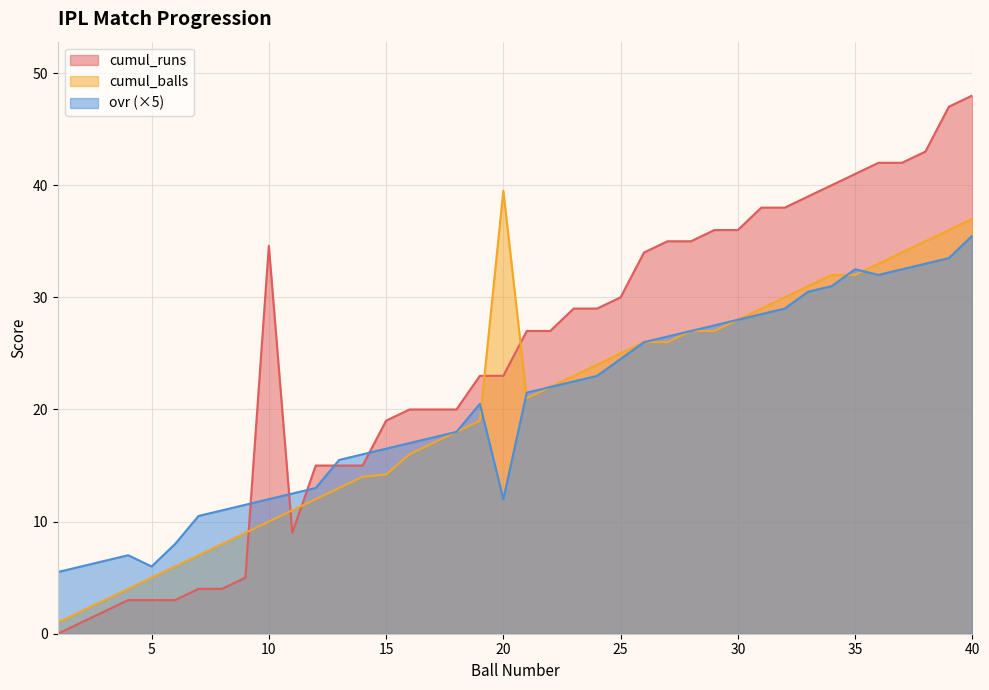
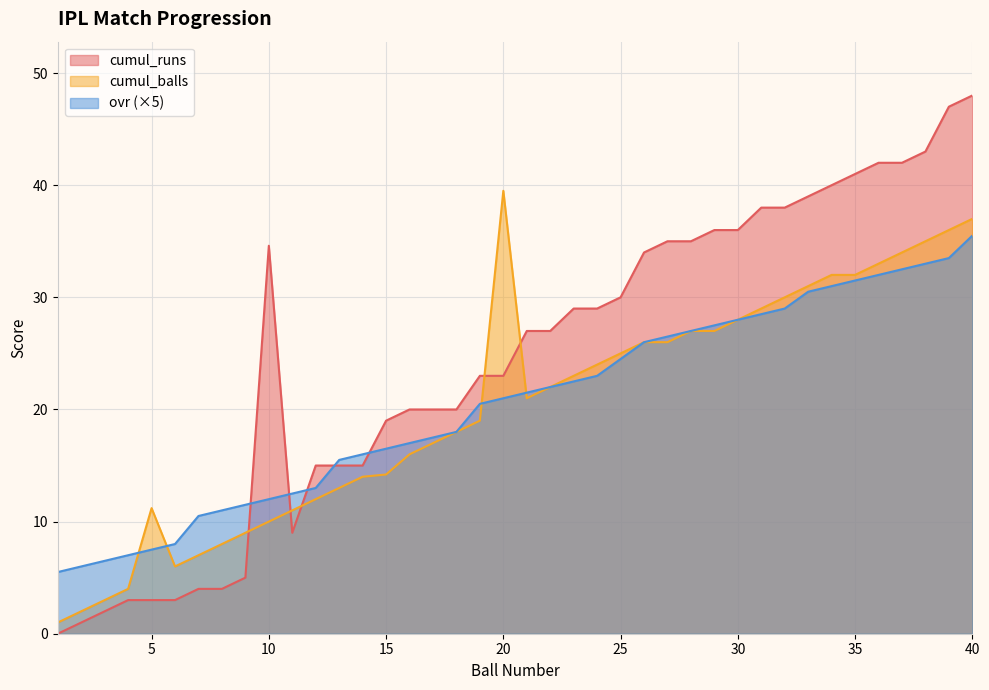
cumul_balls, 5: 5.0 -> 11.2
ovr (×5), 5: 6.0 -> 7.5
ovr (×5), 20: 12.0 -> 21.0
ovr (×5), 35: 32.5 -> 31.5
